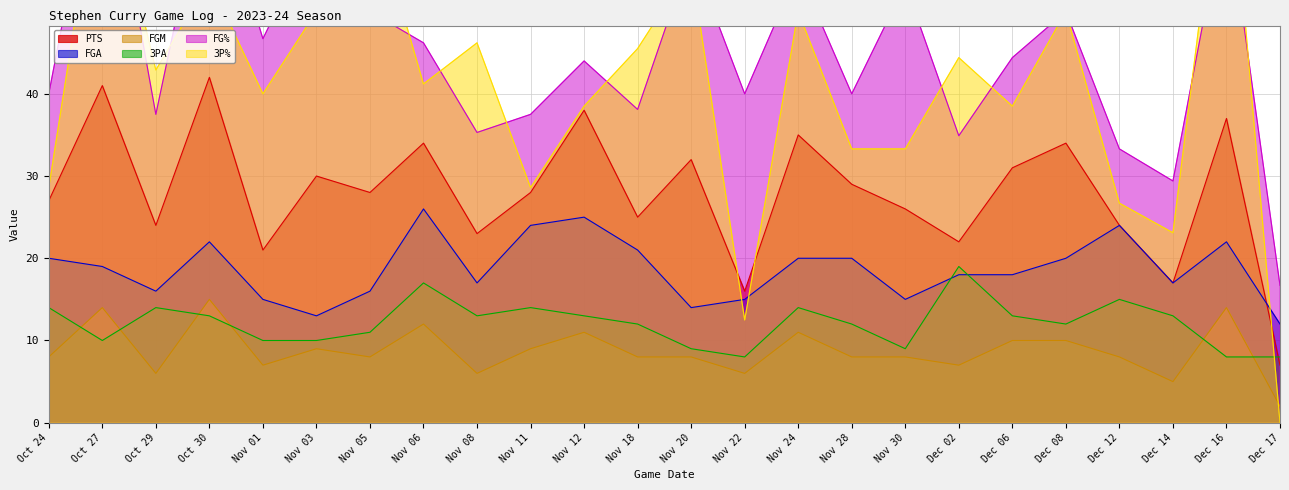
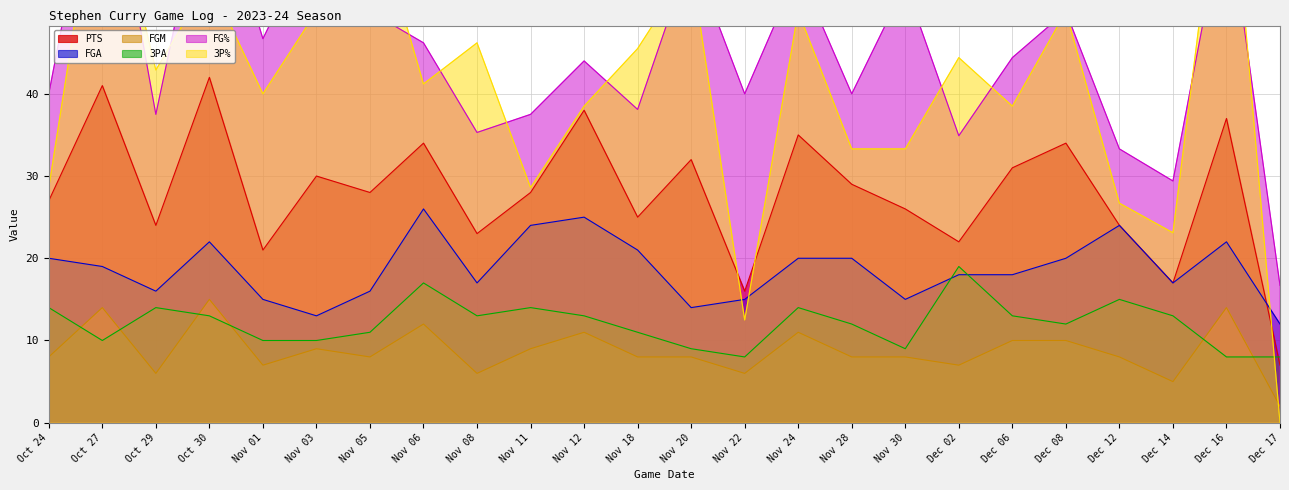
3PA, Nov 18: 12 -> 11
